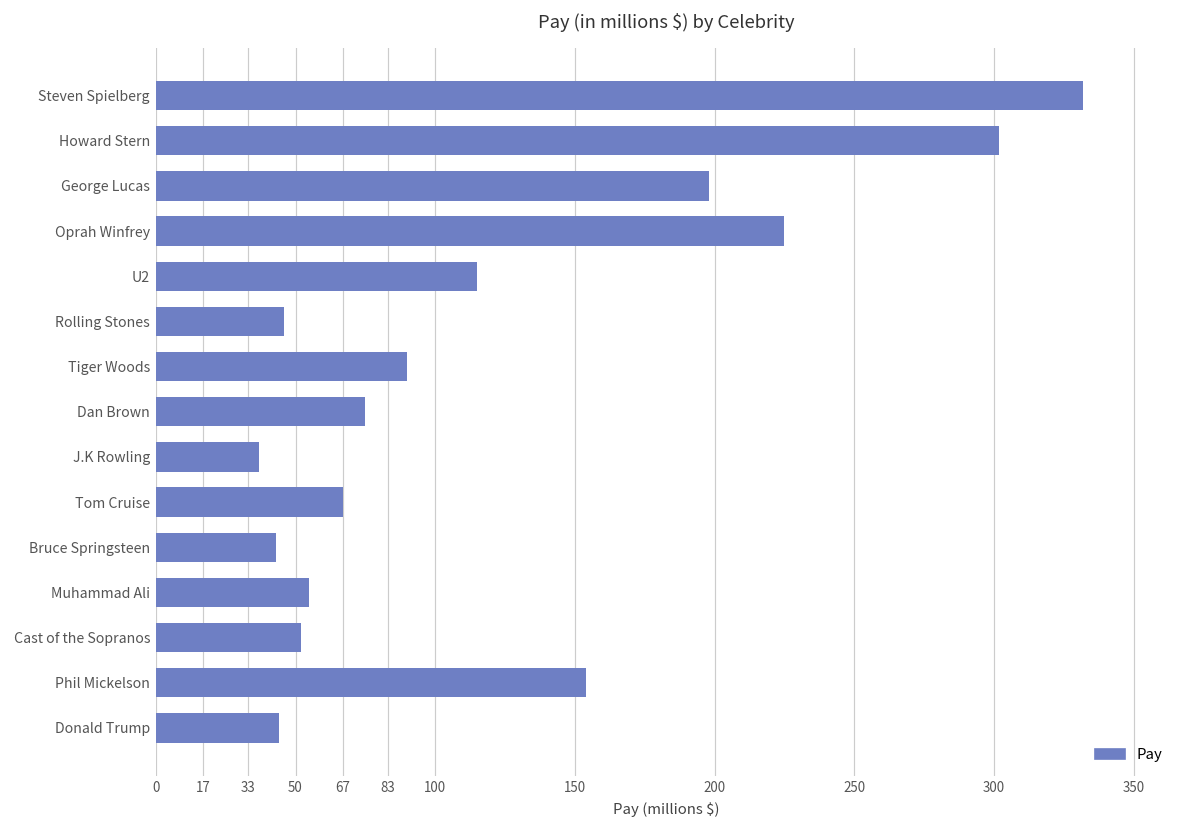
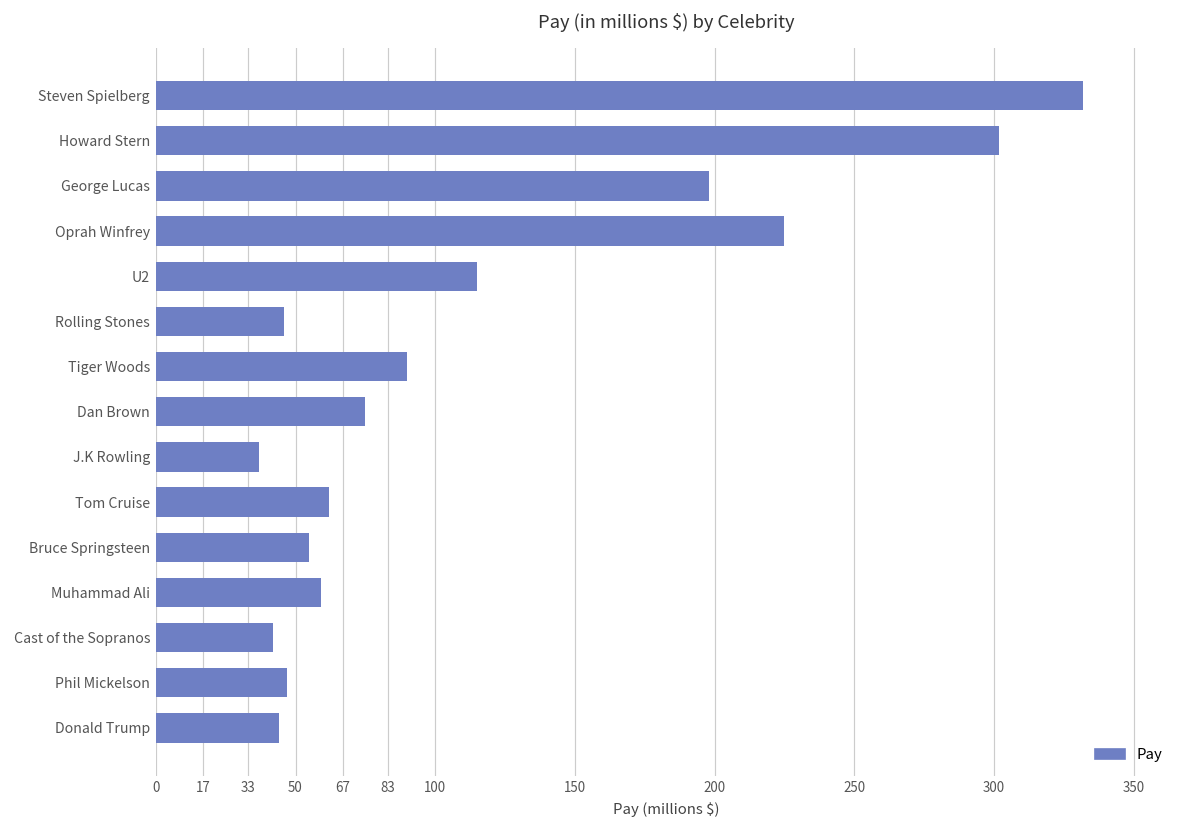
Tom Cruise: 67 -> 62
Bruce Springsteen: 43 -> 55
Muhammad Ali: 55 -> 59
Cast of the Sopranos: 52 -> 42
Phil Mickelson: 154 -> 47
